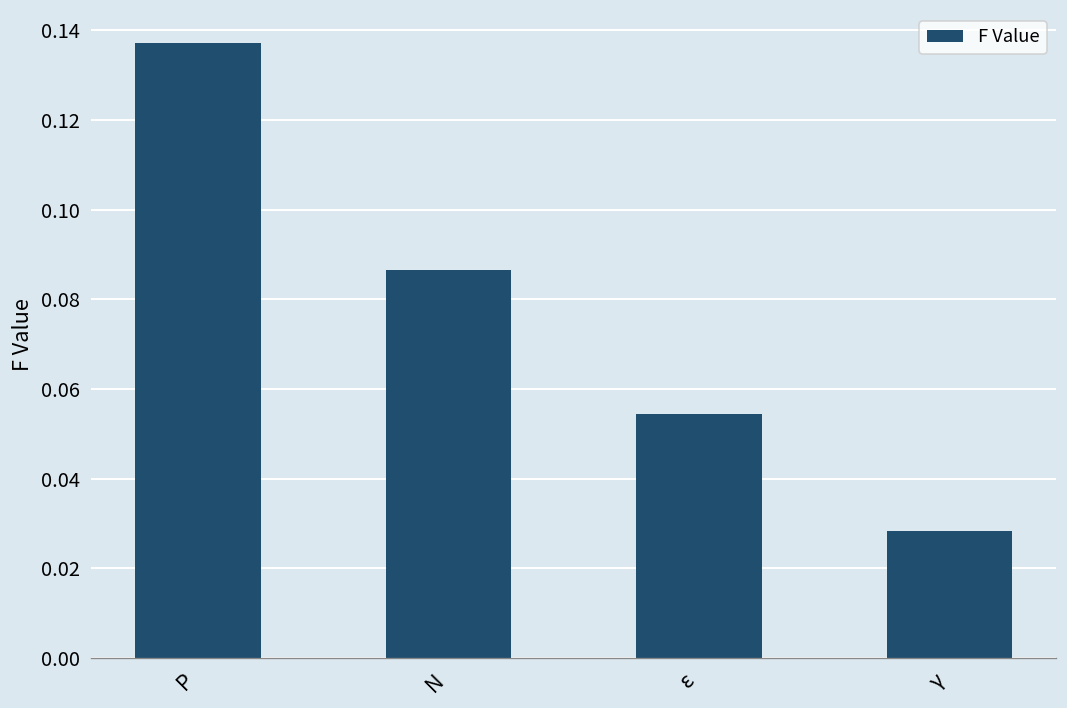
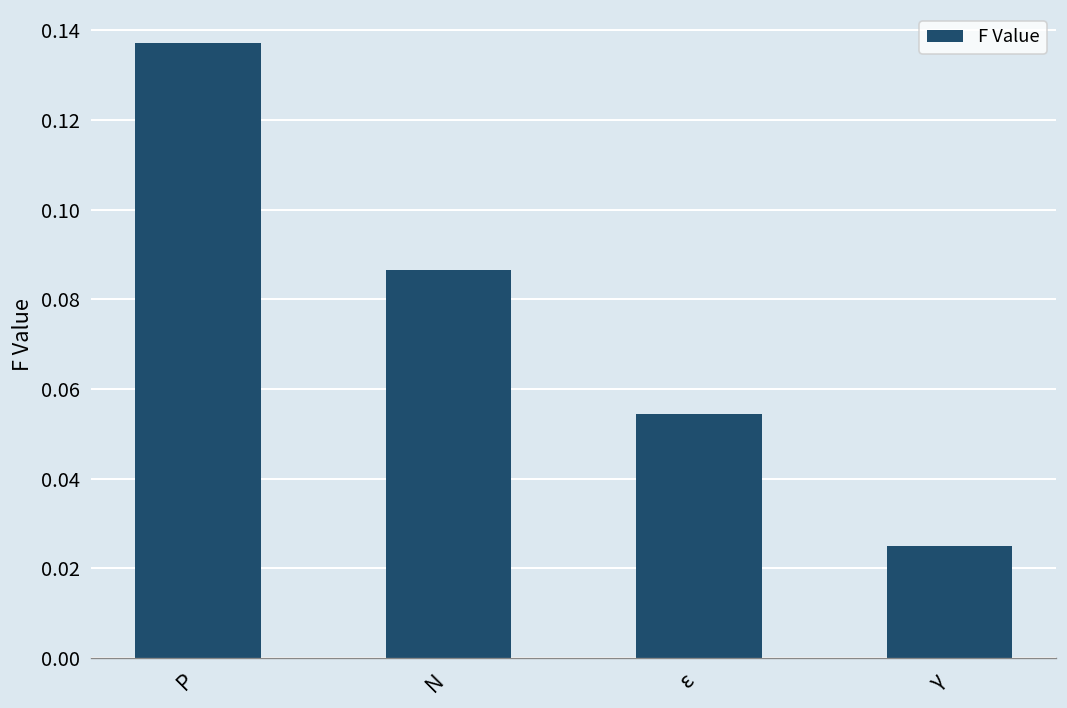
γ: 0.028 -> 0.025
